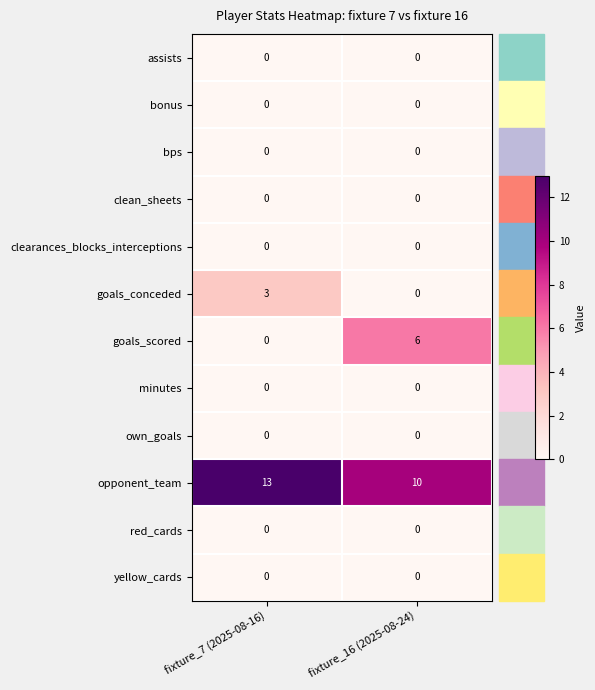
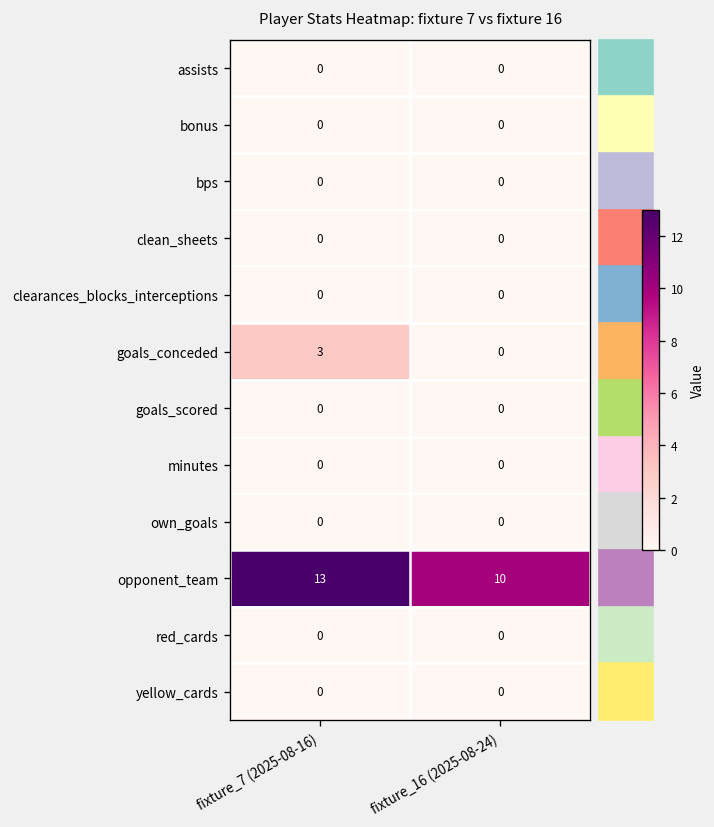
goals_scored, fixture_16 (2025-08-24): 6 -> 0
